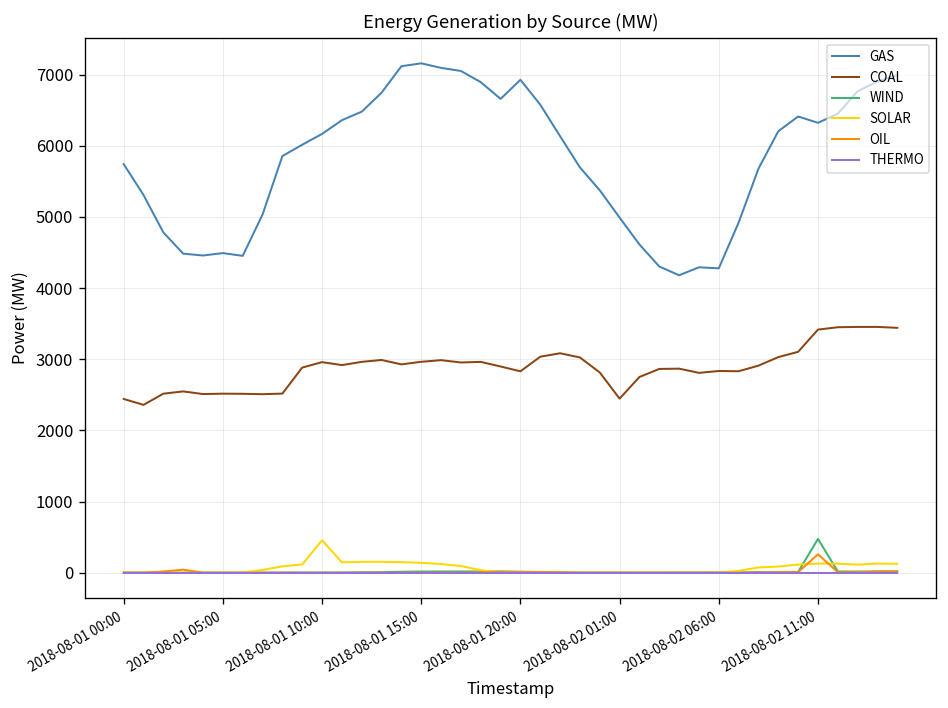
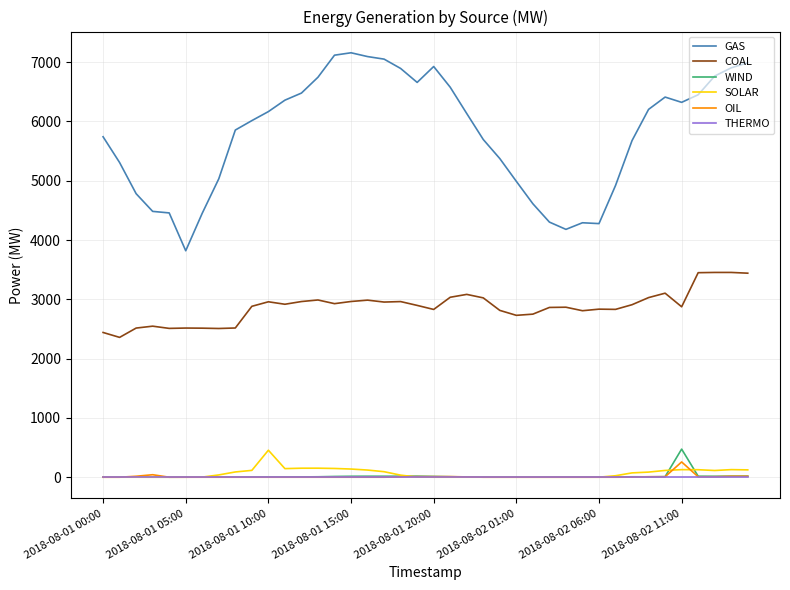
GAS, 2018-08-01 05:00: 4500 -> 3800
COAL, 2018-08-02 01:00: 2400 -> 2700
COAL, 2018-08-02 11:00: 3400 -> 2900
